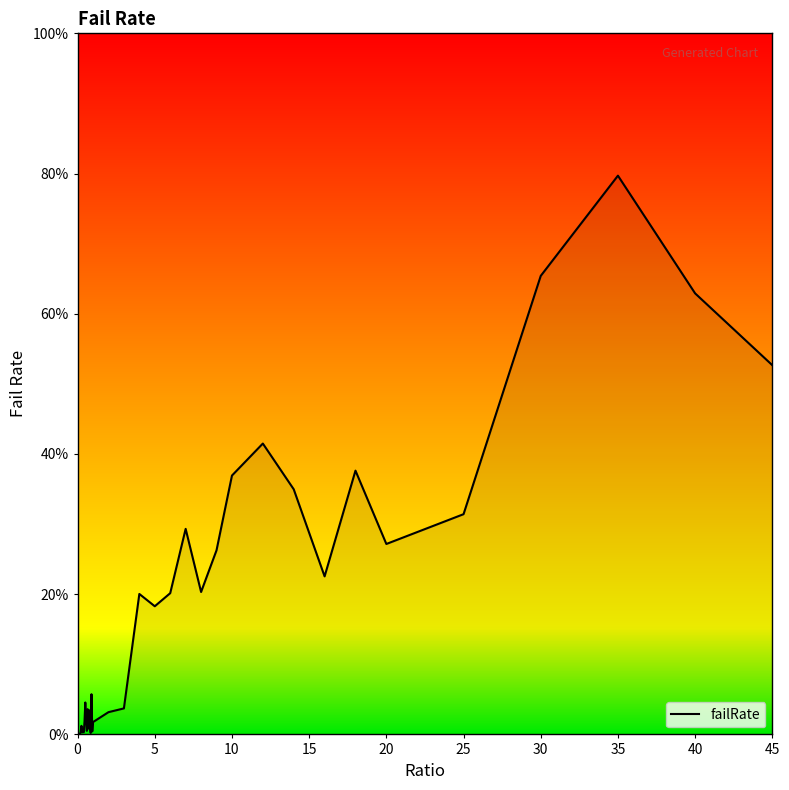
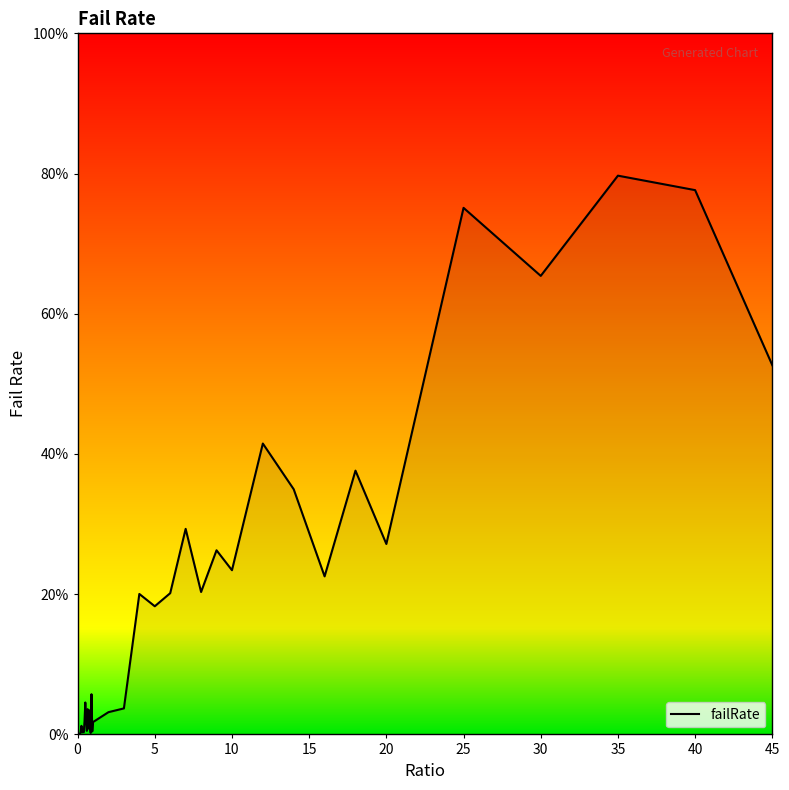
10: 37% -> 23%
25: 31% -> 75%
40: 63% -> 78%
